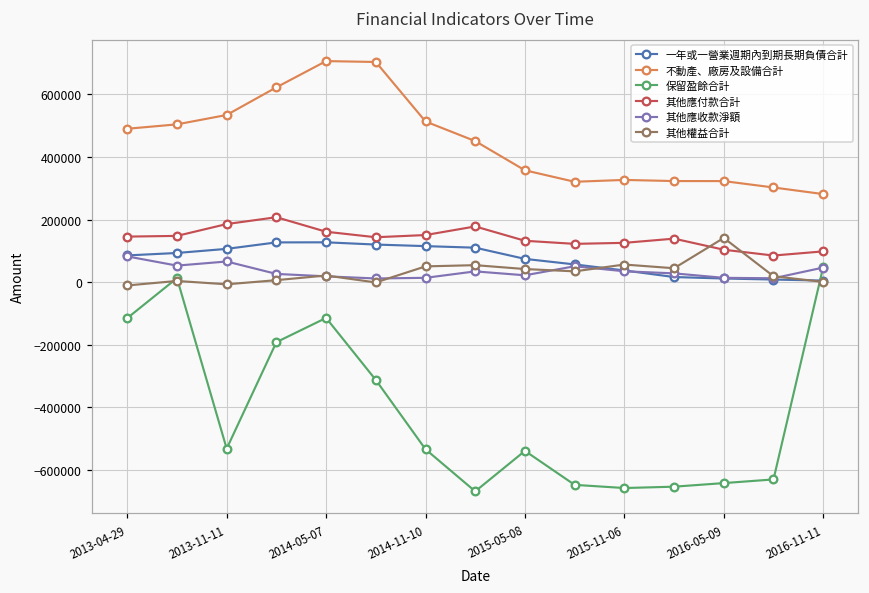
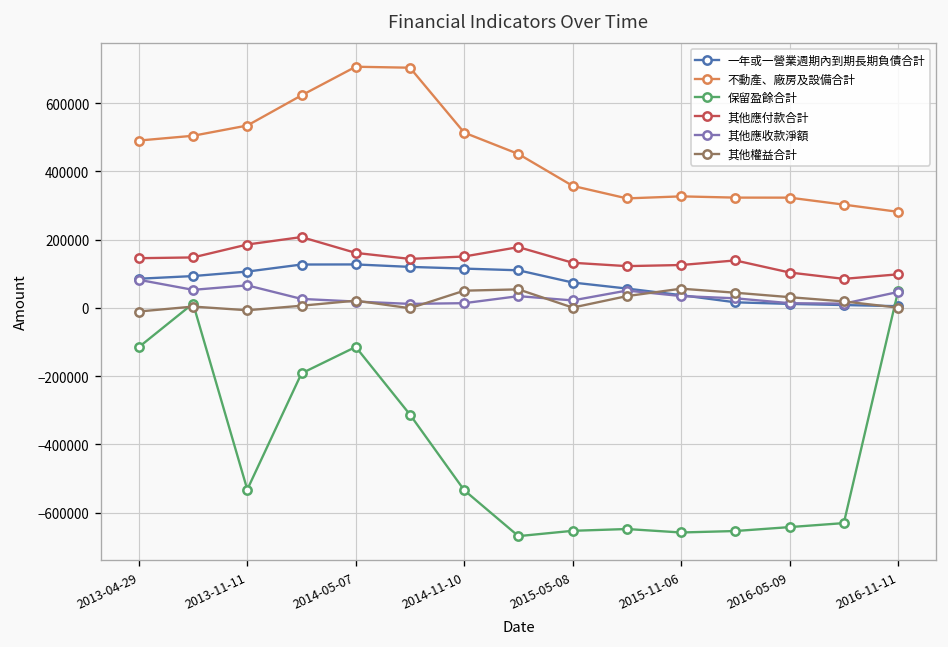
保留盈餘合計, 2015-05-08: -540000 -> -650000
其他權益合計, 2015-05-08: 40000 -> 0
其他權益合計, 2016-05-09: 140000 -> 30000
